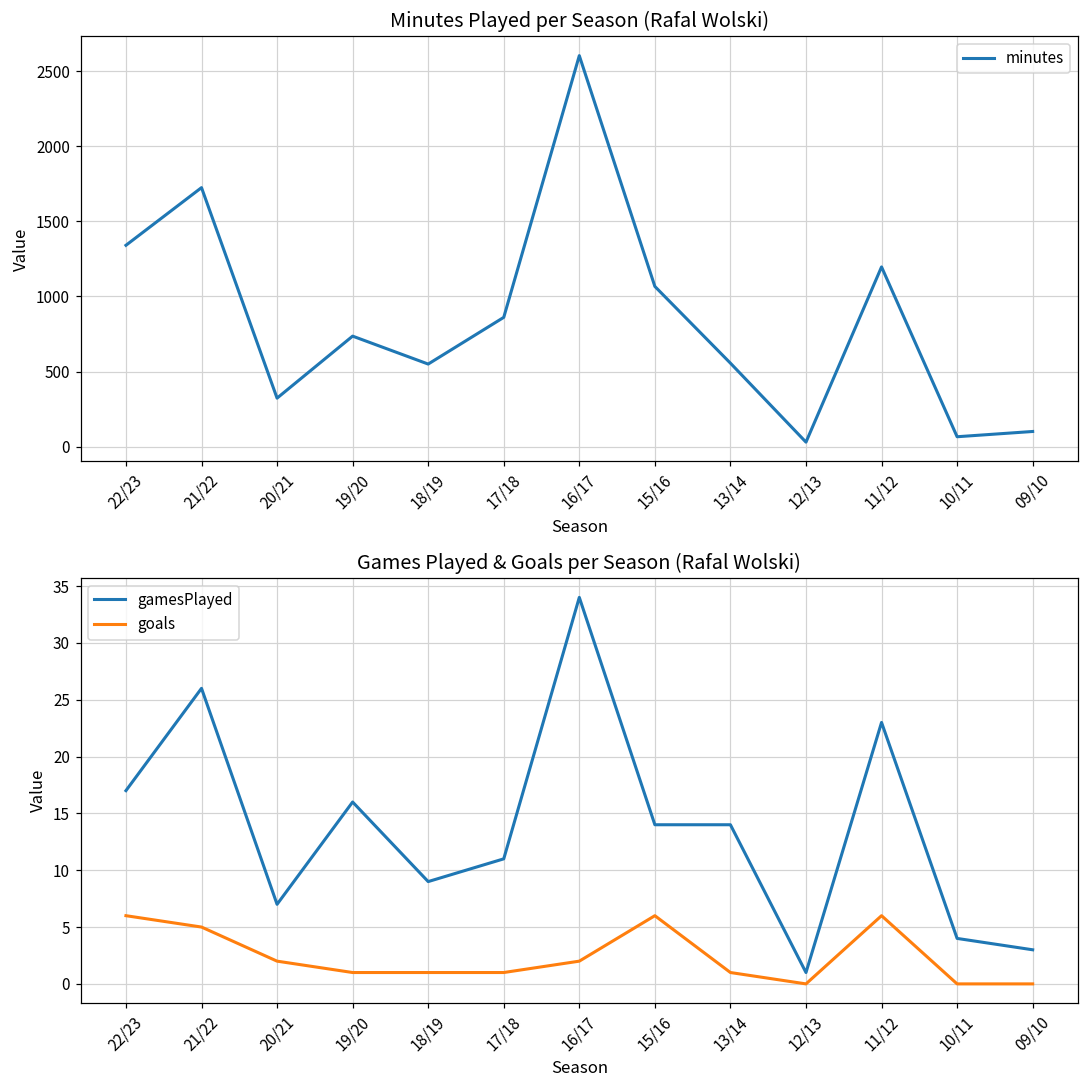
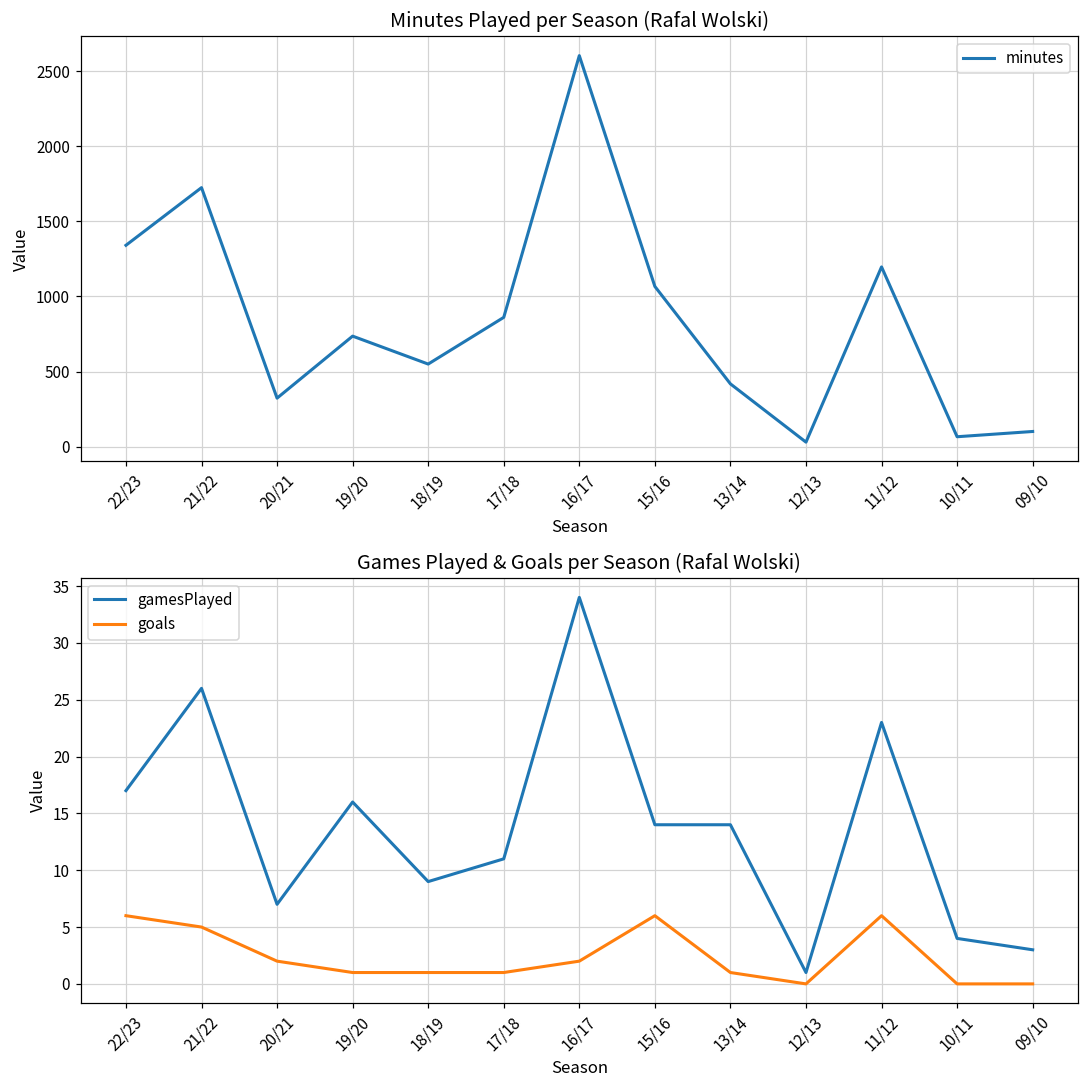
Minutes Played per Season (Rafal Wolski), 13/14: 560 -> 420
